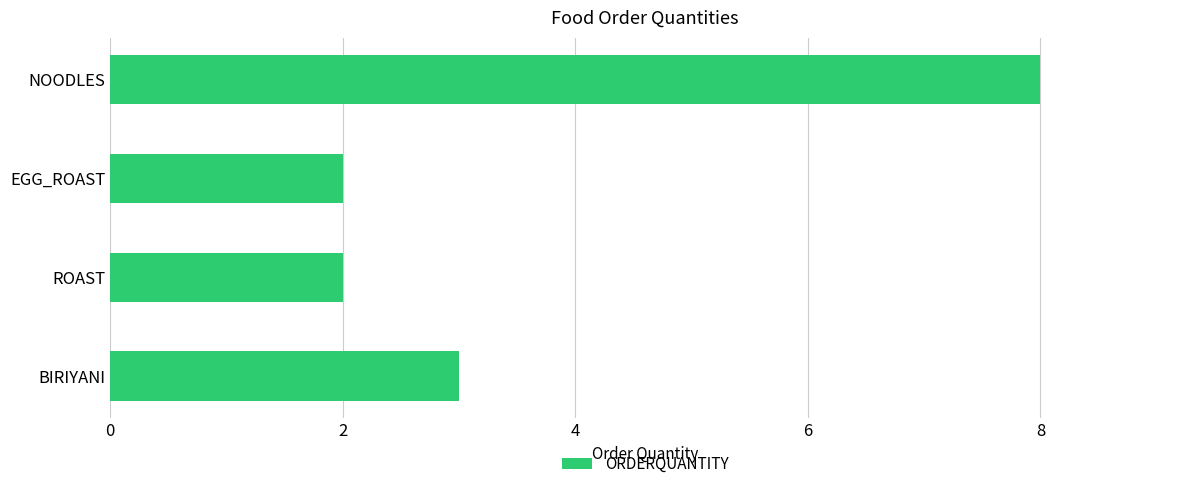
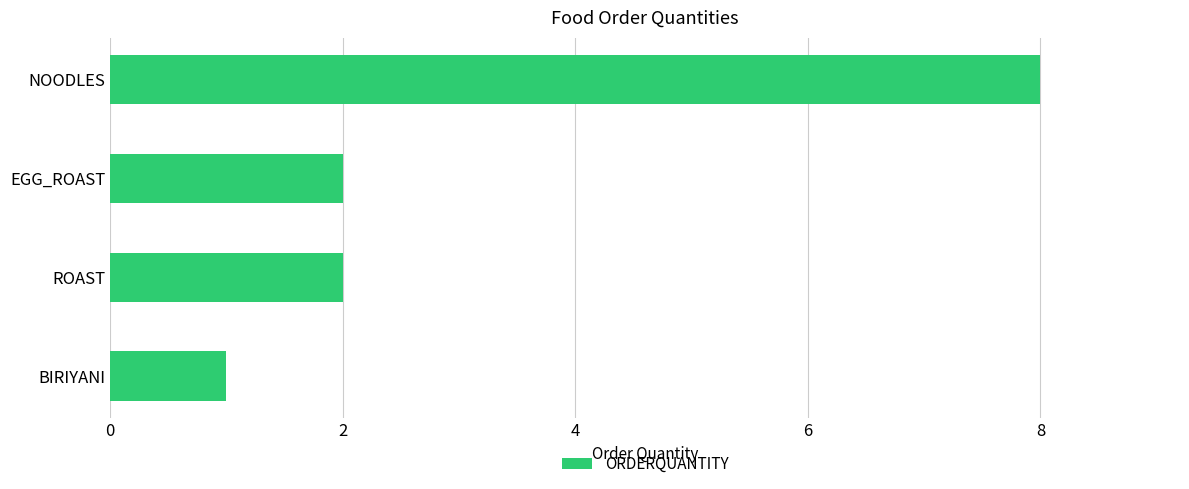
BIRIYANI: 3 -> 1
